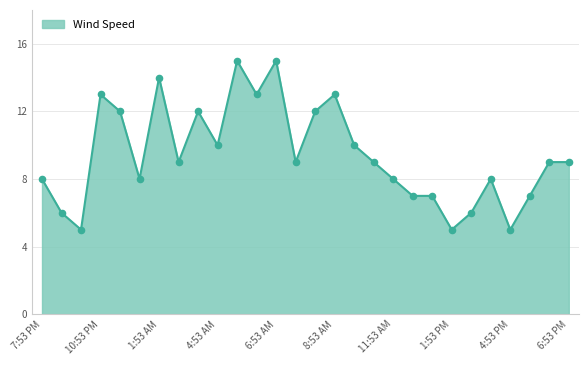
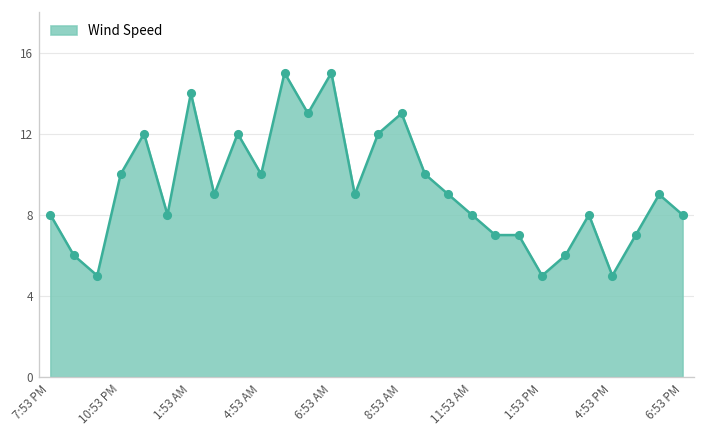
10:53 PM: 13 -> 10
6:53 PM: 9 -> 8
